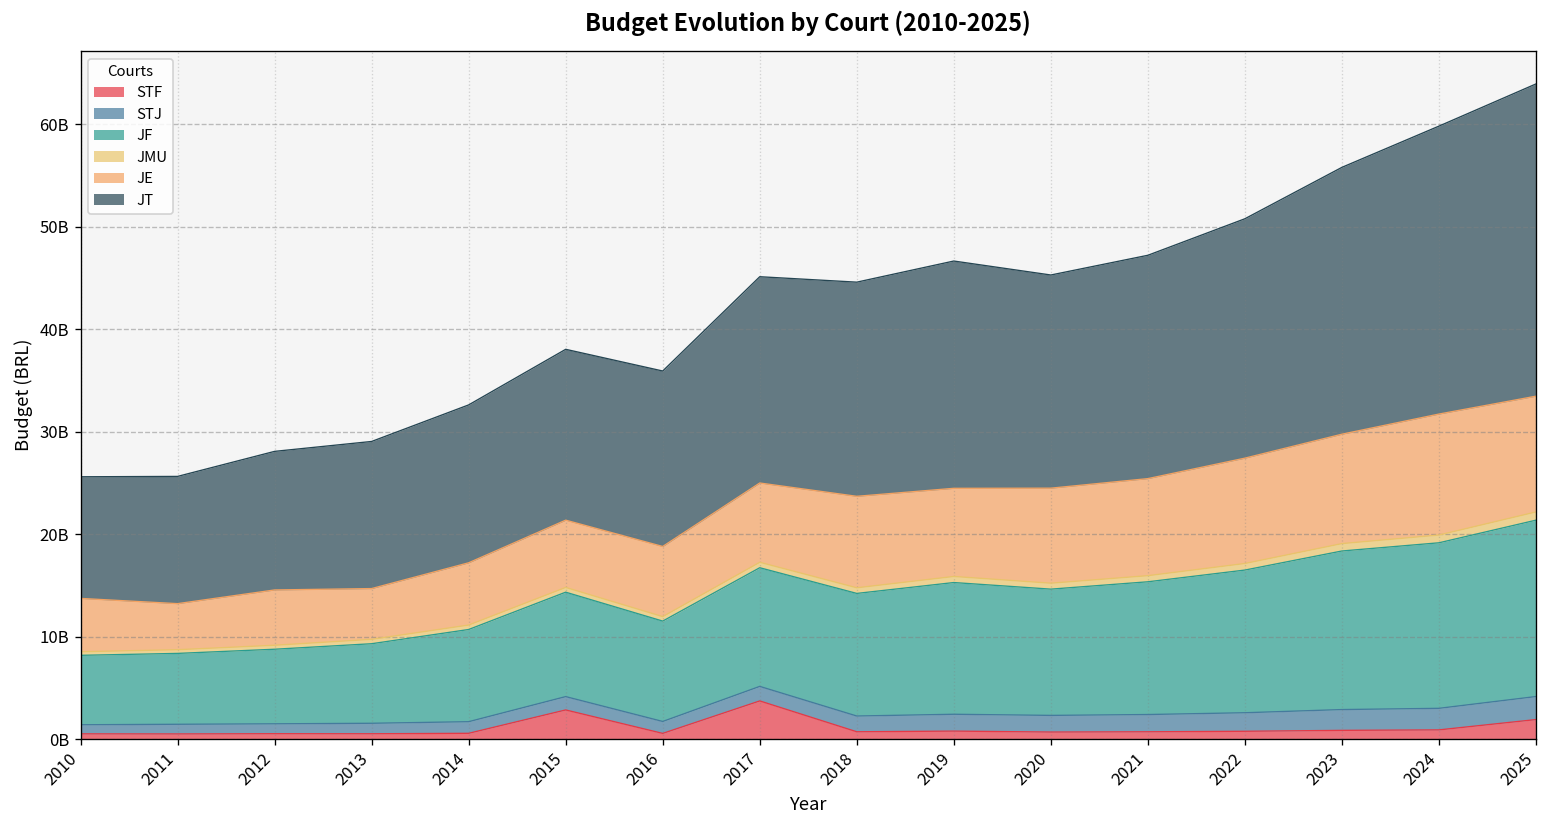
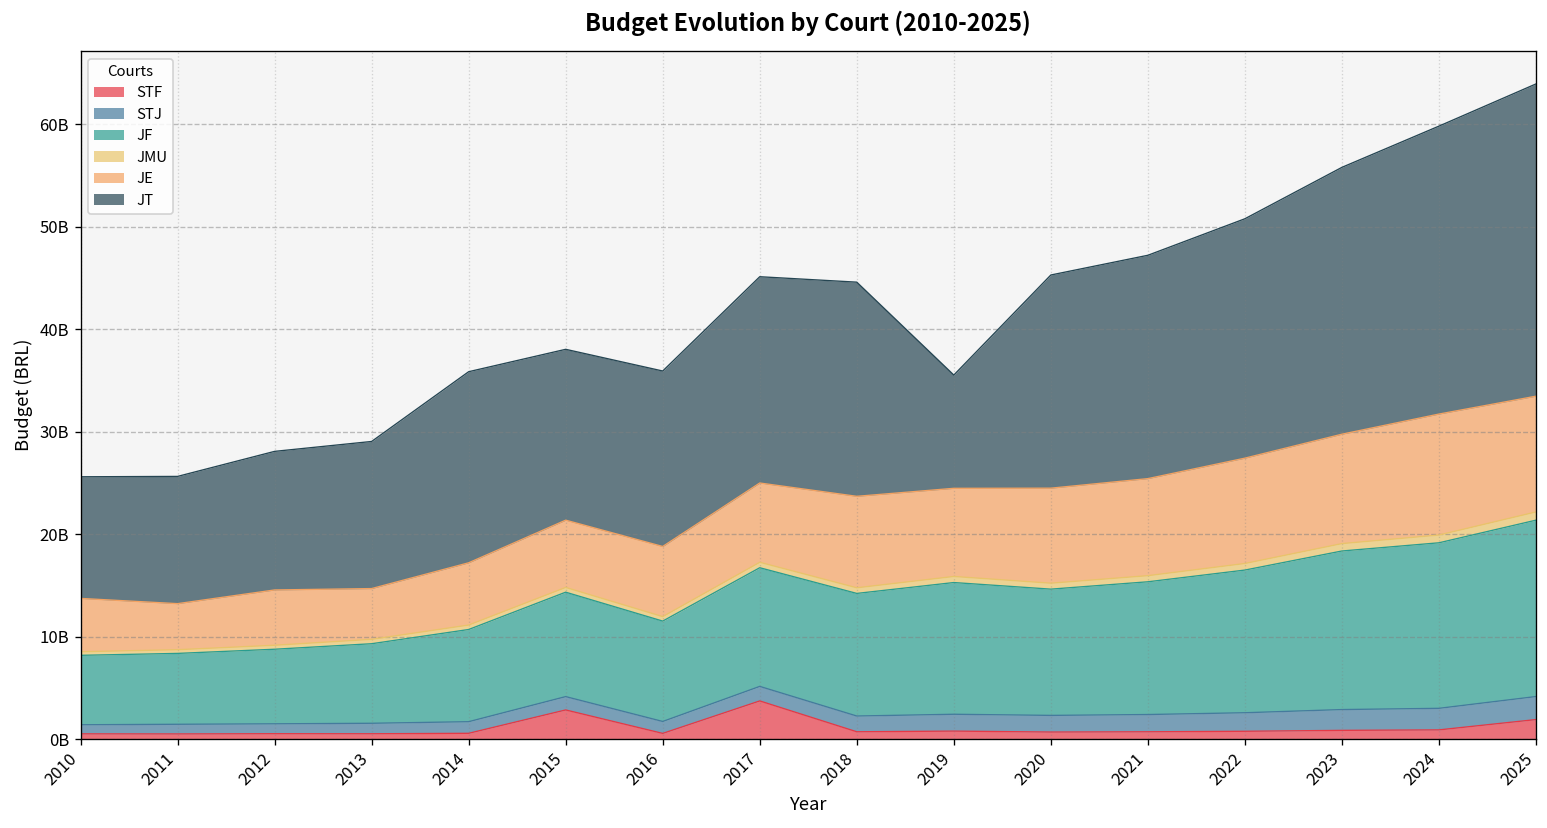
JT, 2014: 15000000000 -> 19000000000
JT, 2019: 22000000000 -> 11000000000
